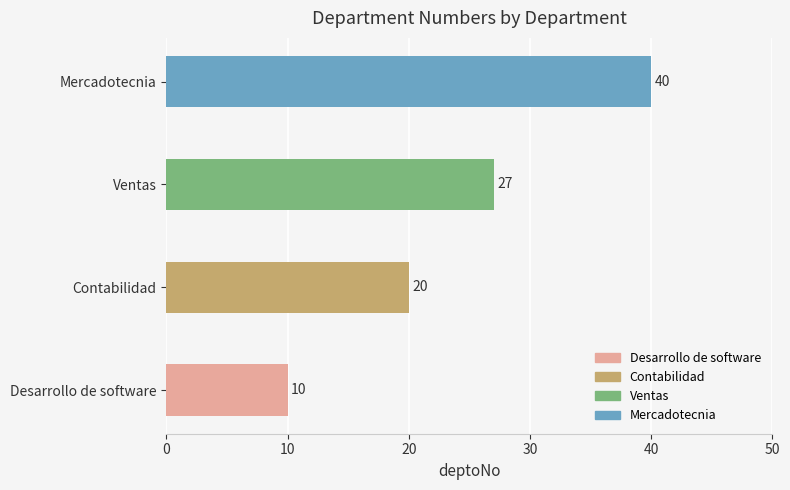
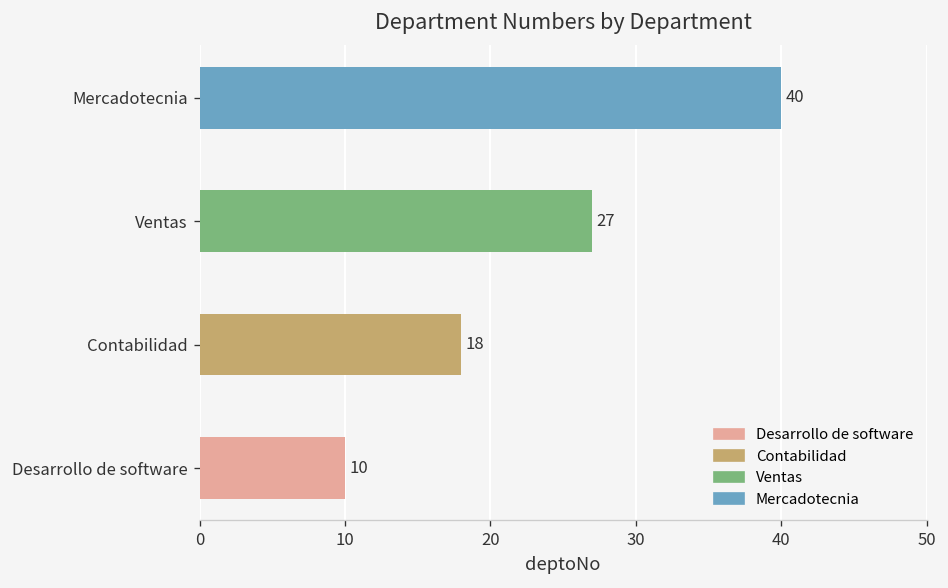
Contabilidad: 20 -> 18
